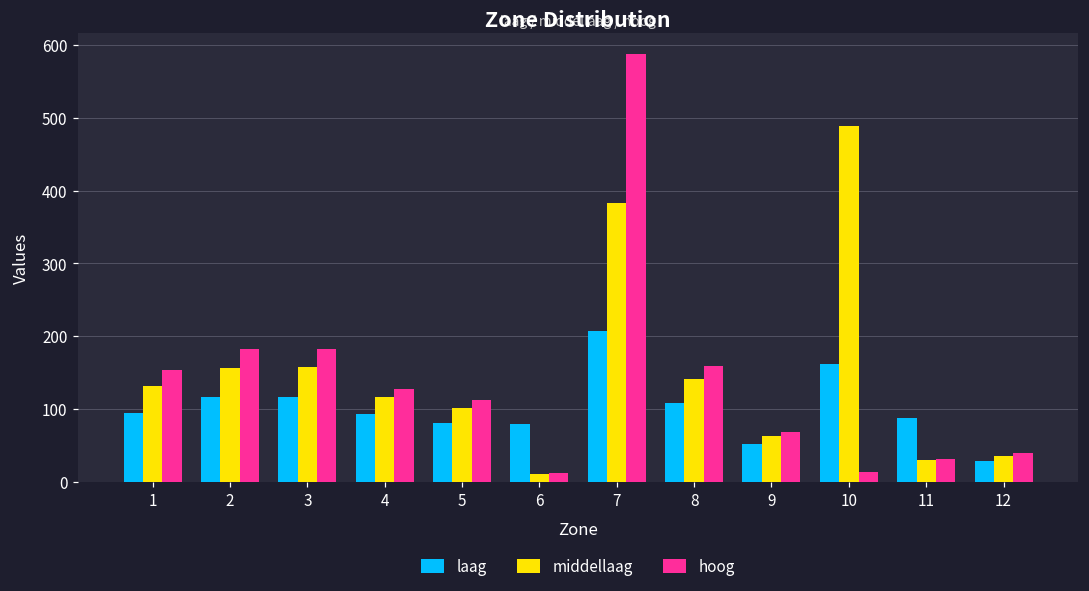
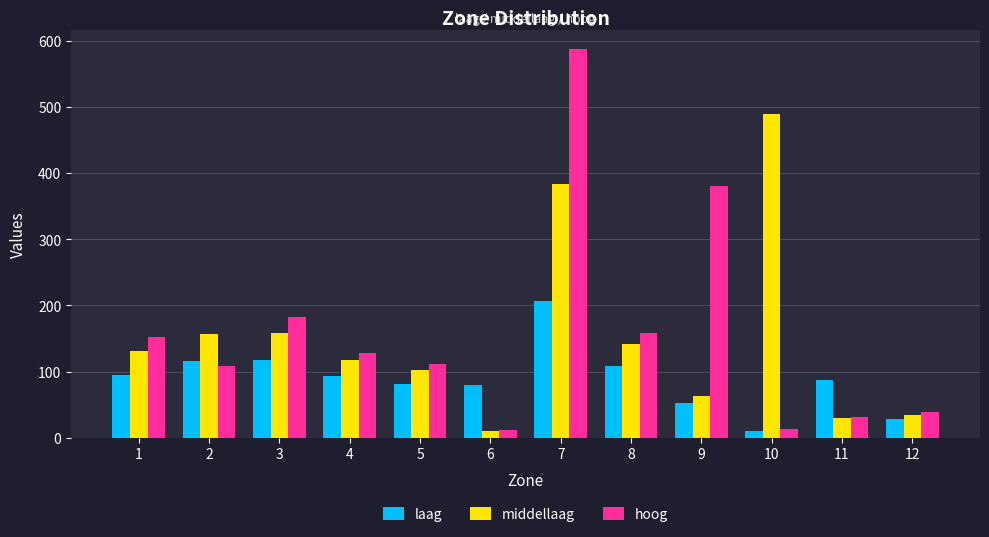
hoog, 2: 180 -> 110
hoog, 9: 70 -> 380
laag, 10: 160 -> 10
